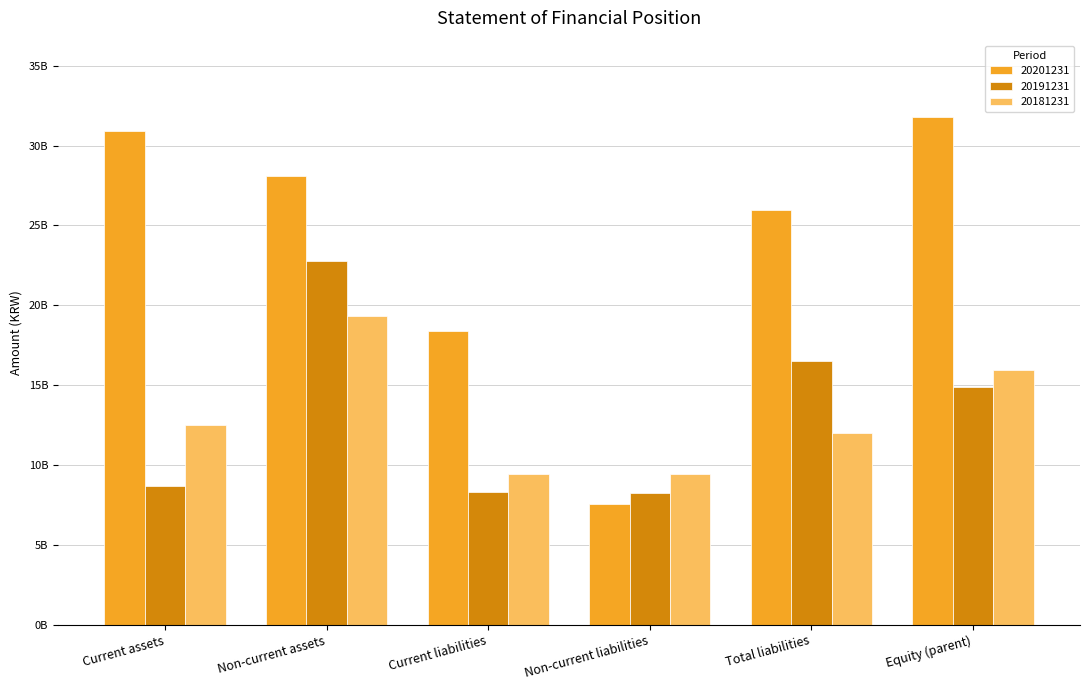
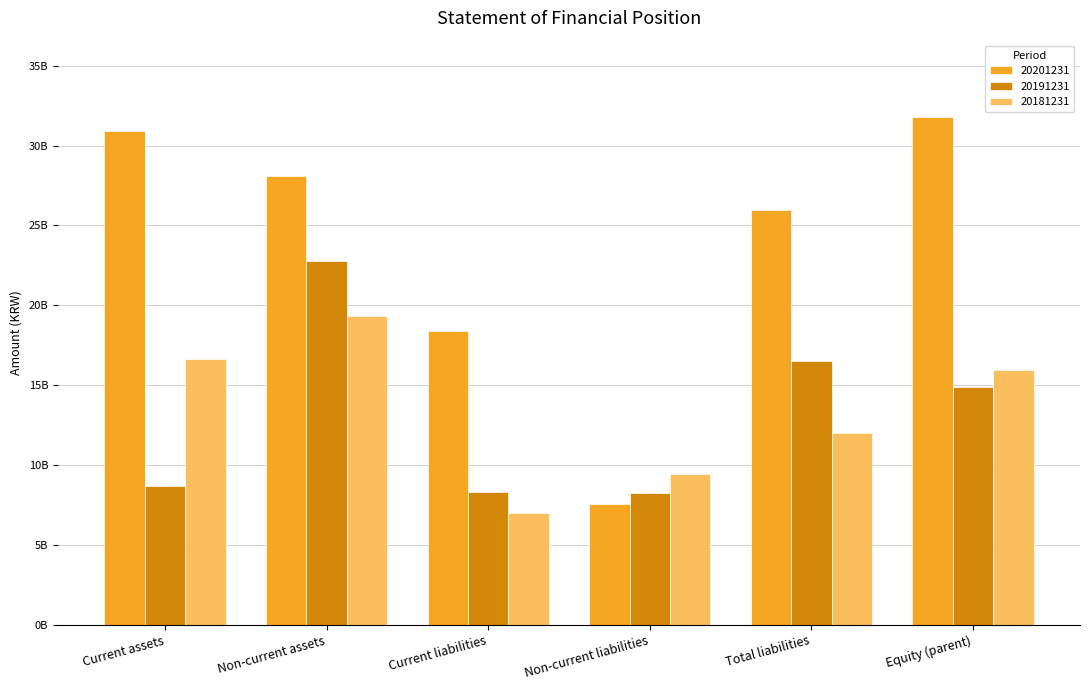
20181231, Current assets: 12500000000 -> 16600000000
20181231, Current liabilities: 9500000000 -> 7000000000
